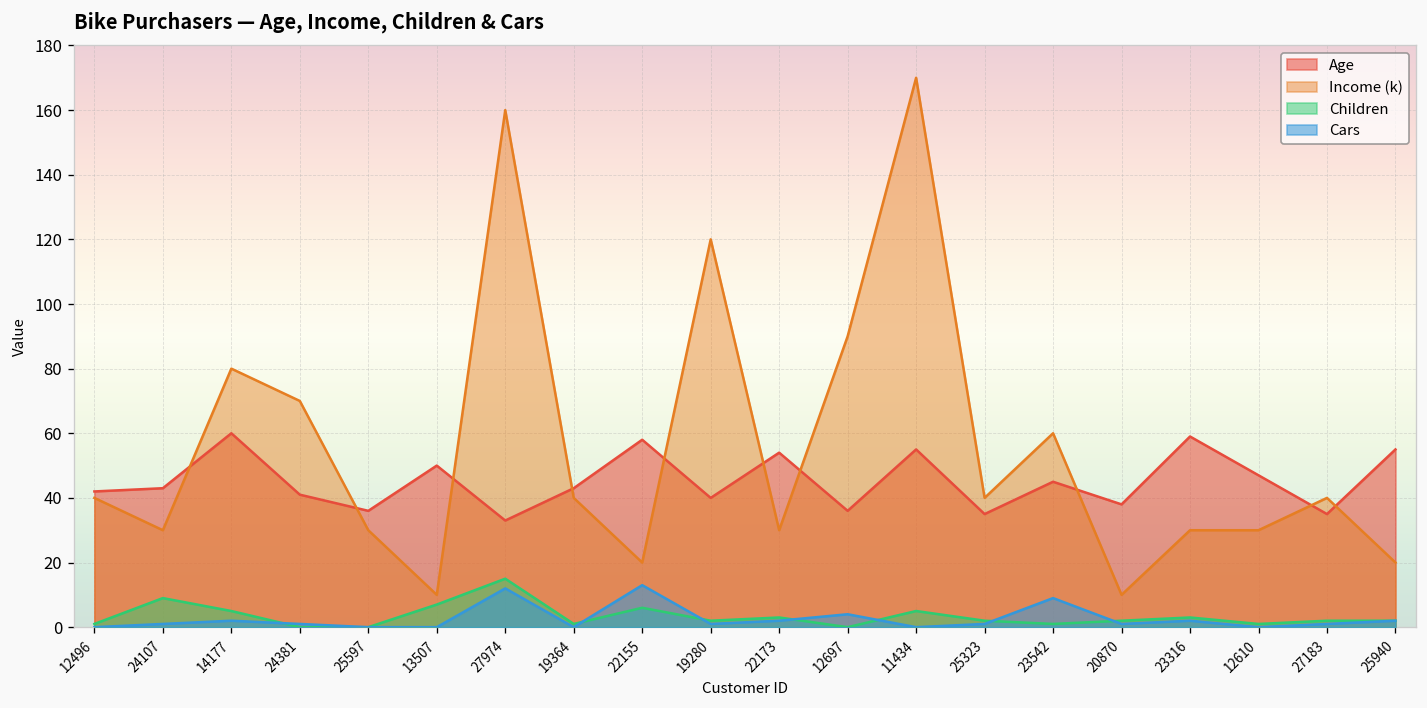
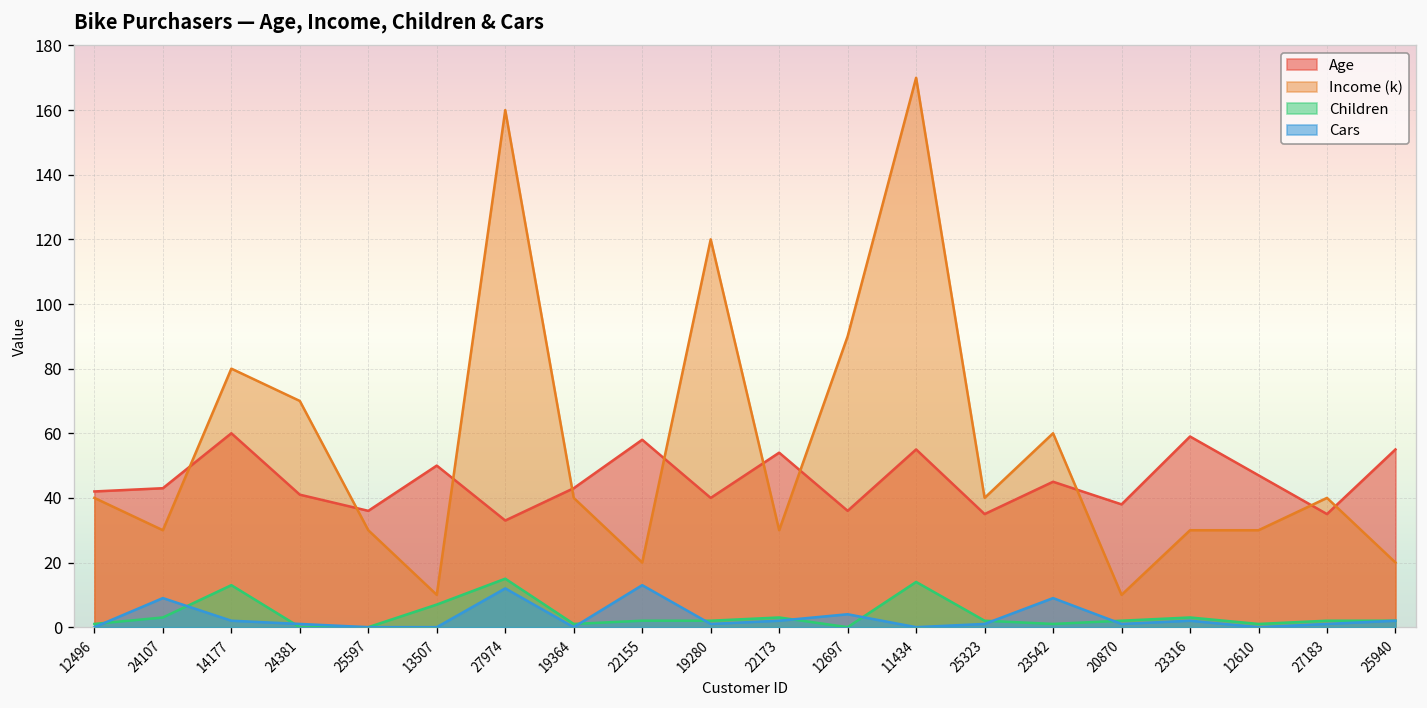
Children, 24107: 9 -> 3
Cars, 24107: 1 -> 9
Children, 14177: 5 -> 13
Children, 22155: 6 -> 2
Children, 11434: 5 -> 14
